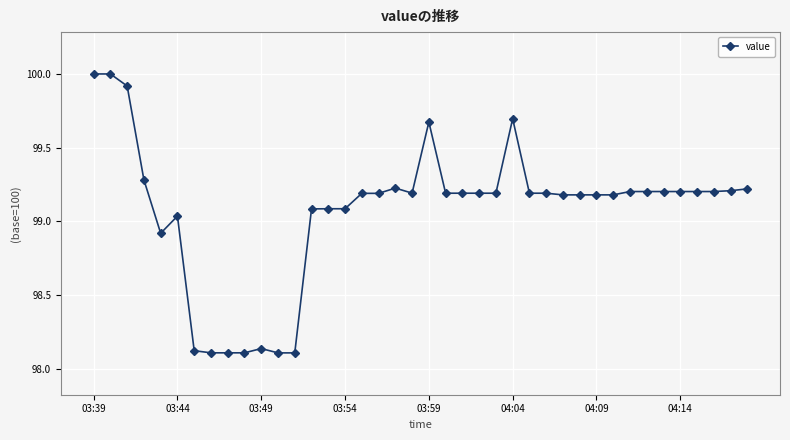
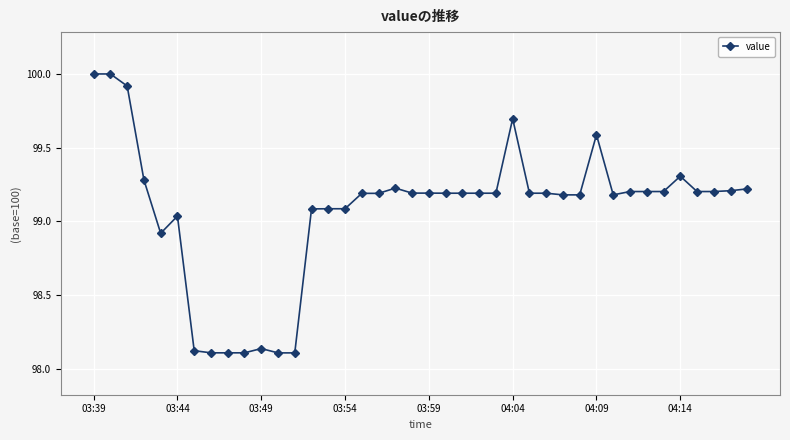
03:59: 99.67 -> 99.19
04:09: 99.18 -> 99.59
04:14: 99.20 -> 99.31
